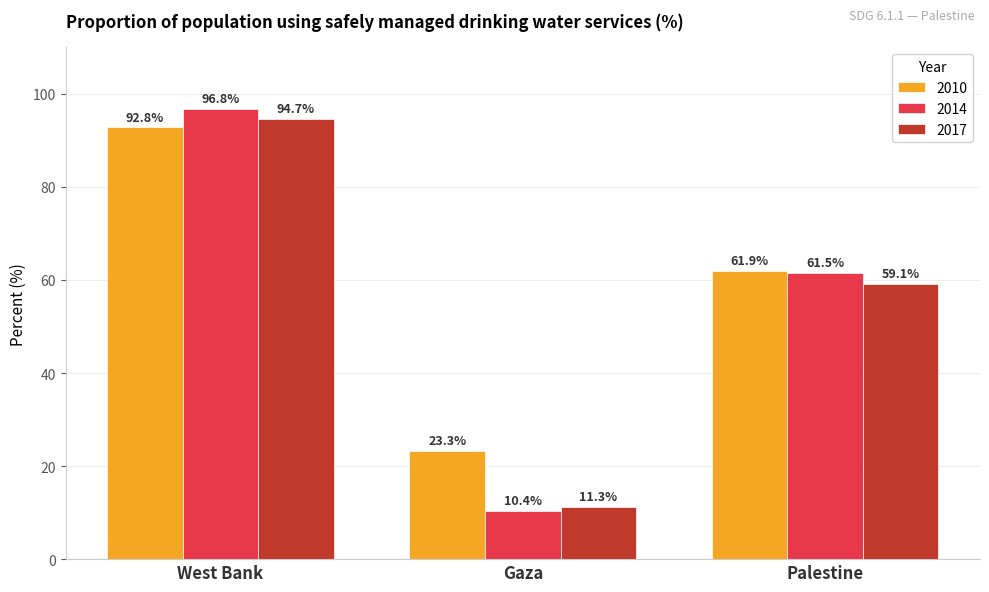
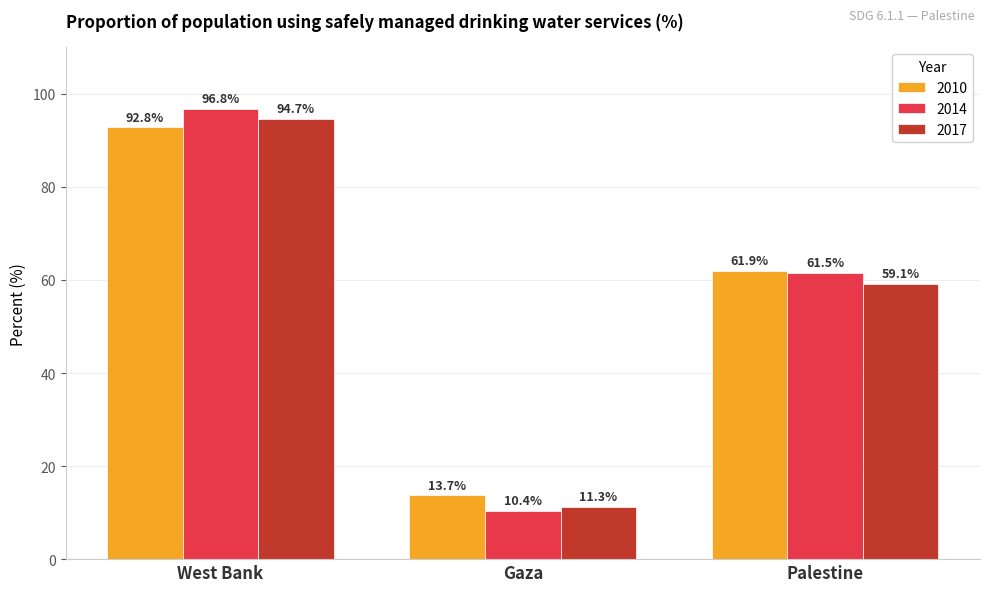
2010, Gaza: 23.3% -> 13.7%
